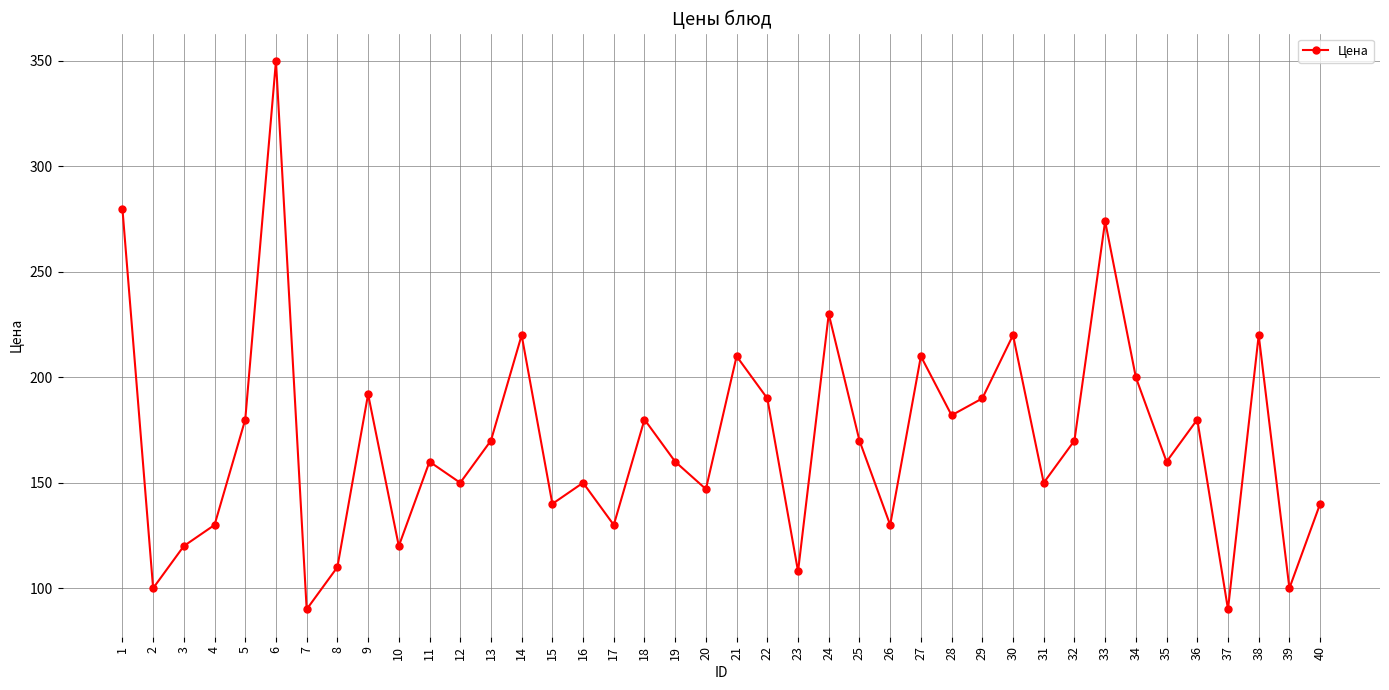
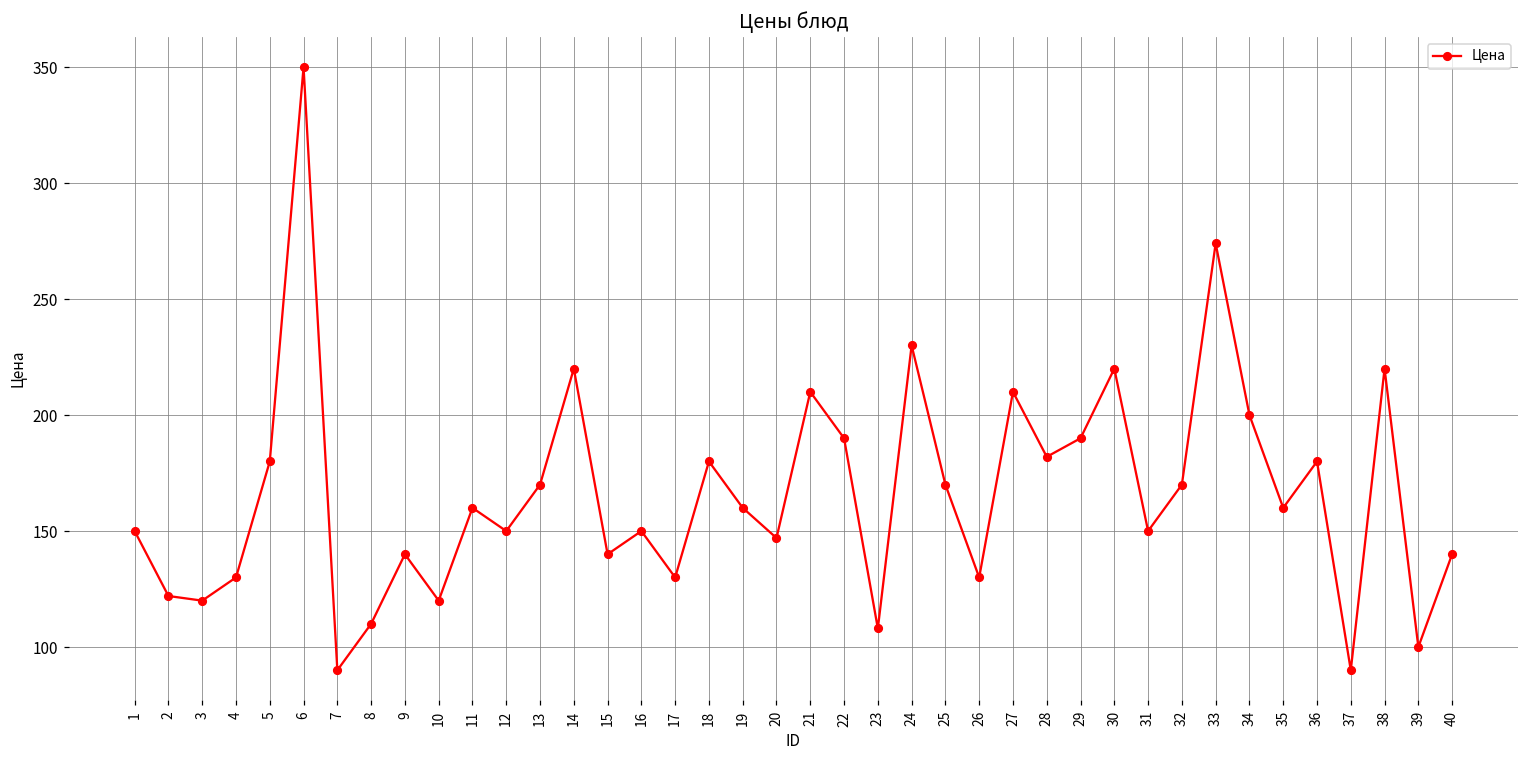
1: 280 -> 150
2: 100 -> 122
9: 192 -> 140
